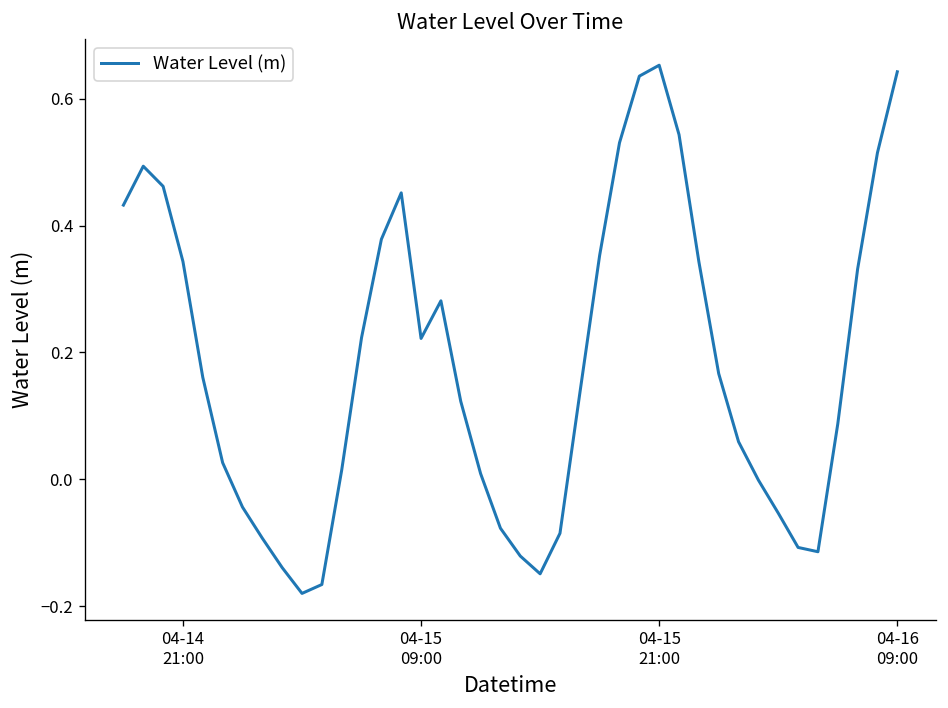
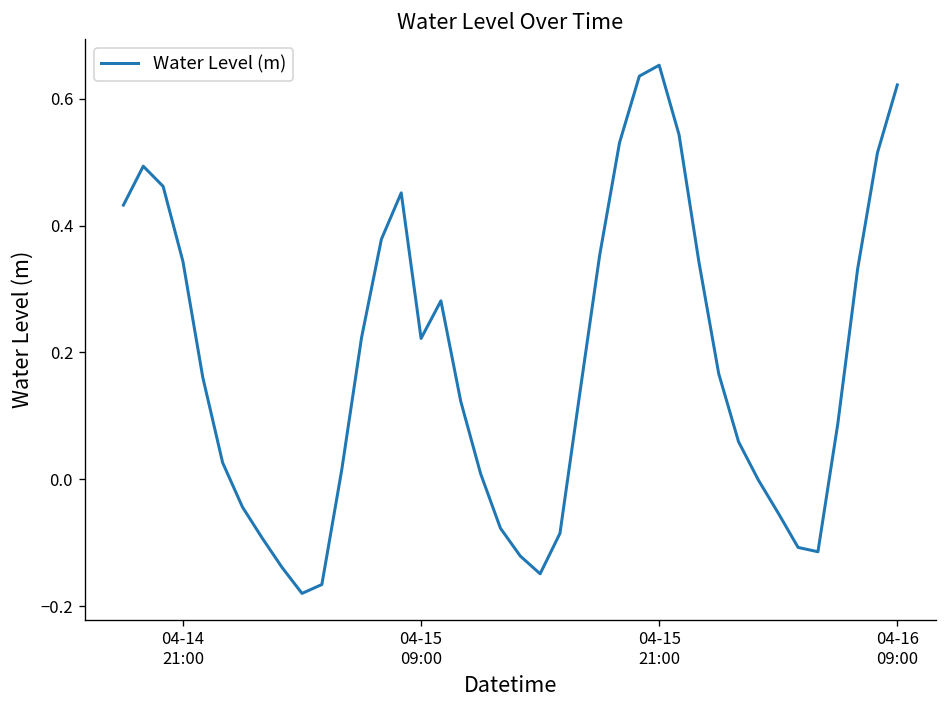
04-16 09:00: 0.64 -> 0.62
